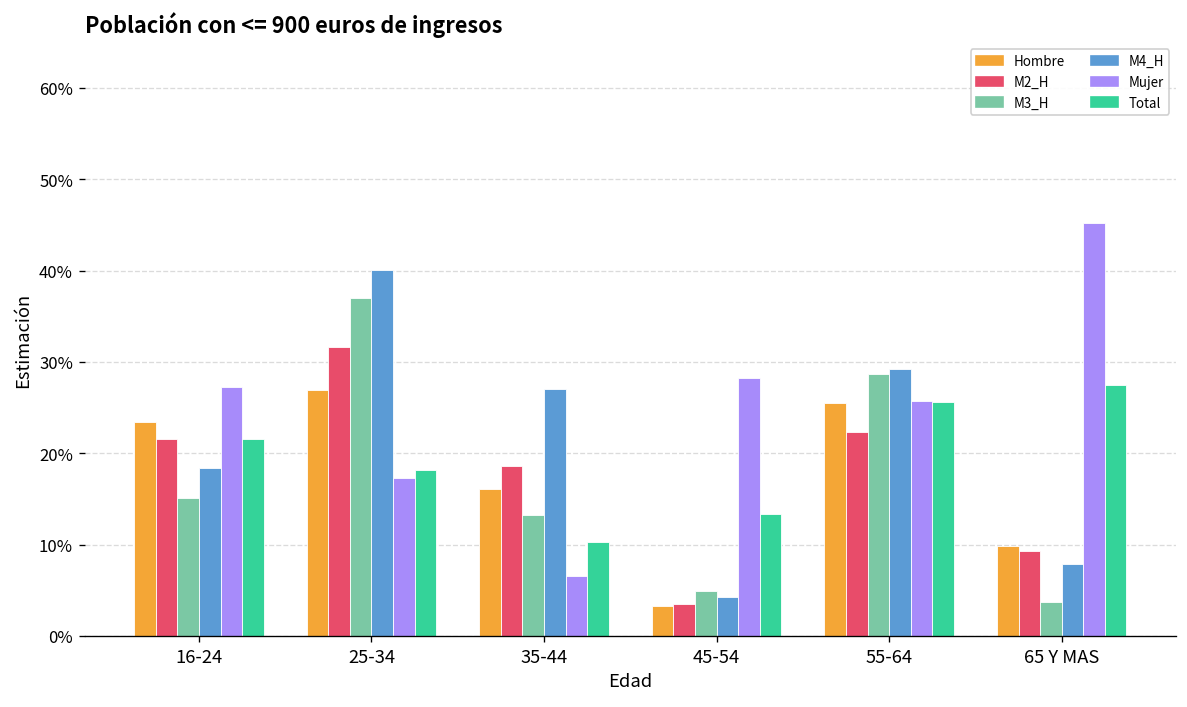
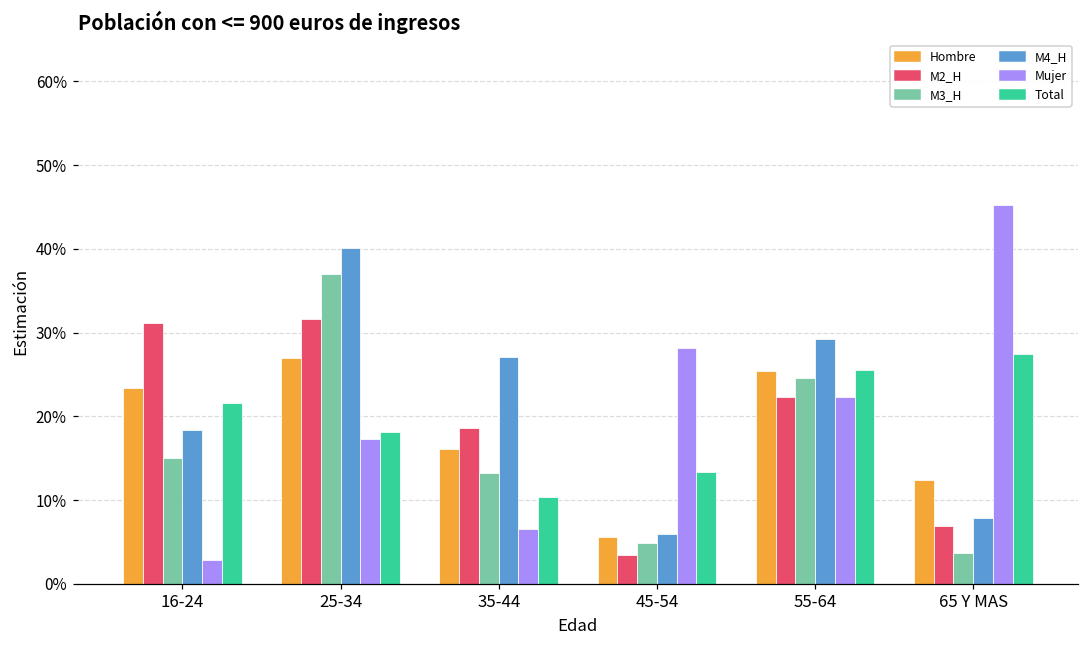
M2_H, 16-24: 22% -> 31%
Mujer, 16-24: 27% -> 3%
Hombre, 45-54: 3% -> 6%
M4_H, 45-54: 4% -> 6%
M3_H, 55-64: 29% -> 25%
Mujer, 55-64: 26% -> 22%
Hombre, 65 Y MAS: 10% -> 12%
M2_H, 65 Y MAS: 9% -> 7%
